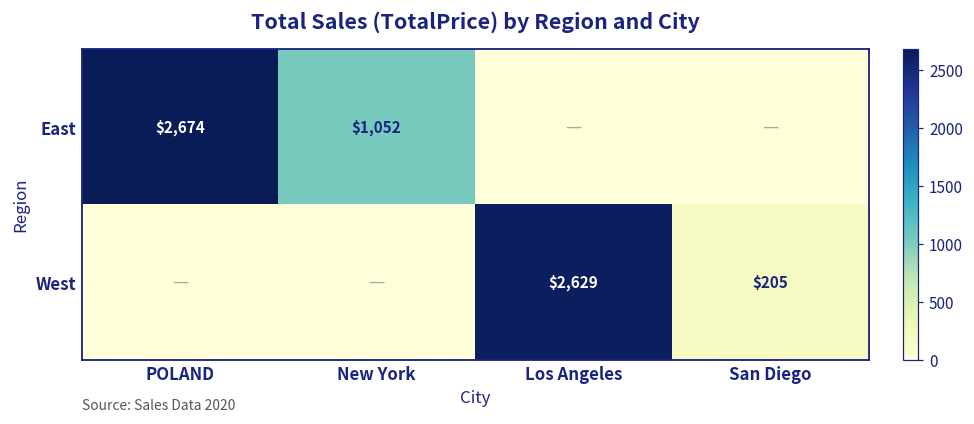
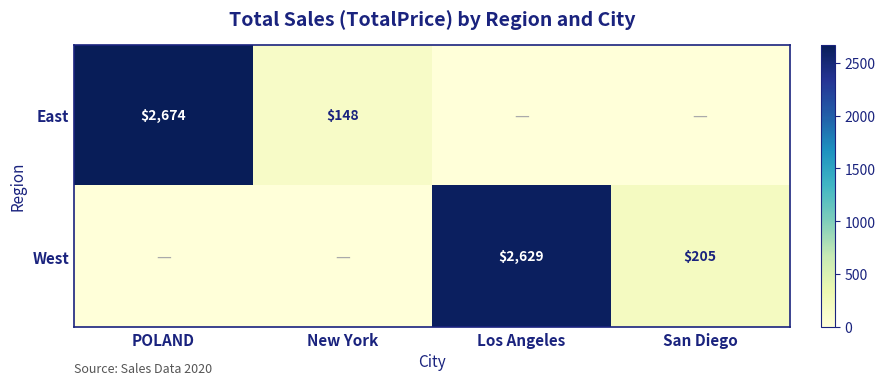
East, New York: $1,052 -> $148
